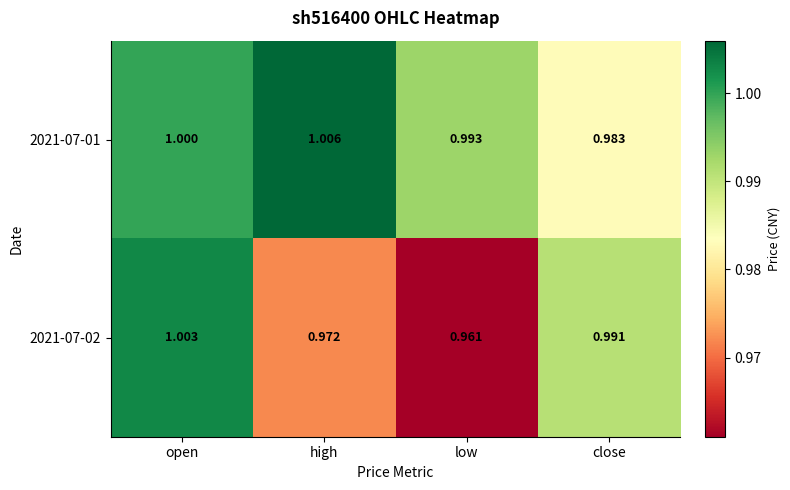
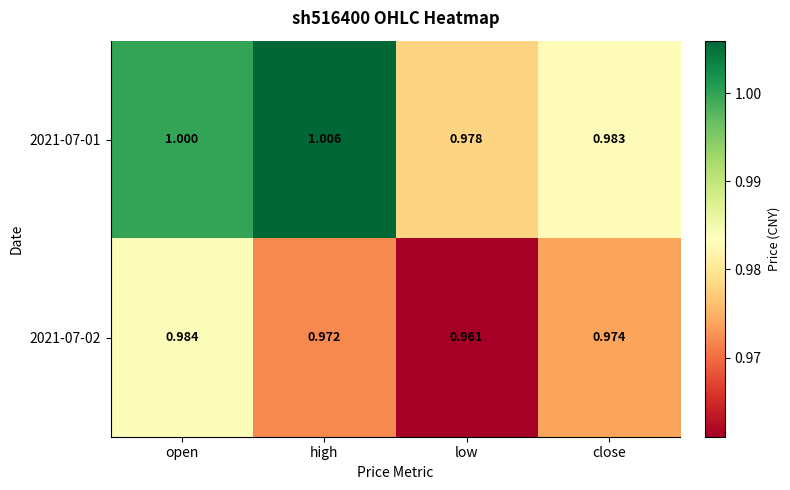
2021-07-01, low: 0.993 -> 0.978
2021-07-02, open: 1.003 -> 0.984
2021-07-02, close: 0.991 -> 0.974
